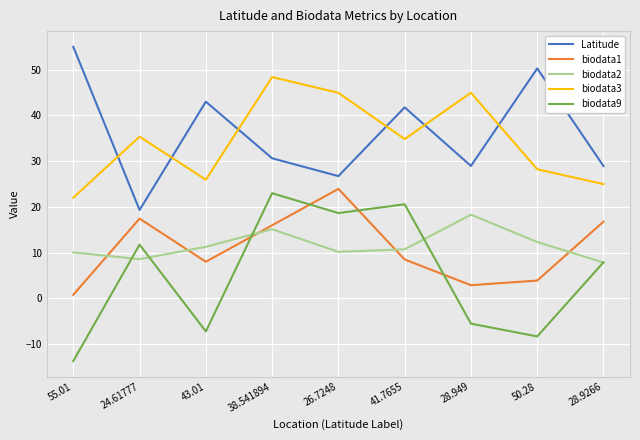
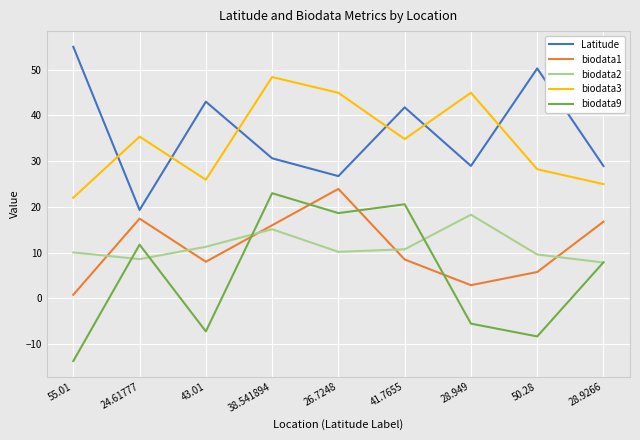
biodata1, 50.28: 4 -> 6
biodata2, 50.28: 12 -> 10
